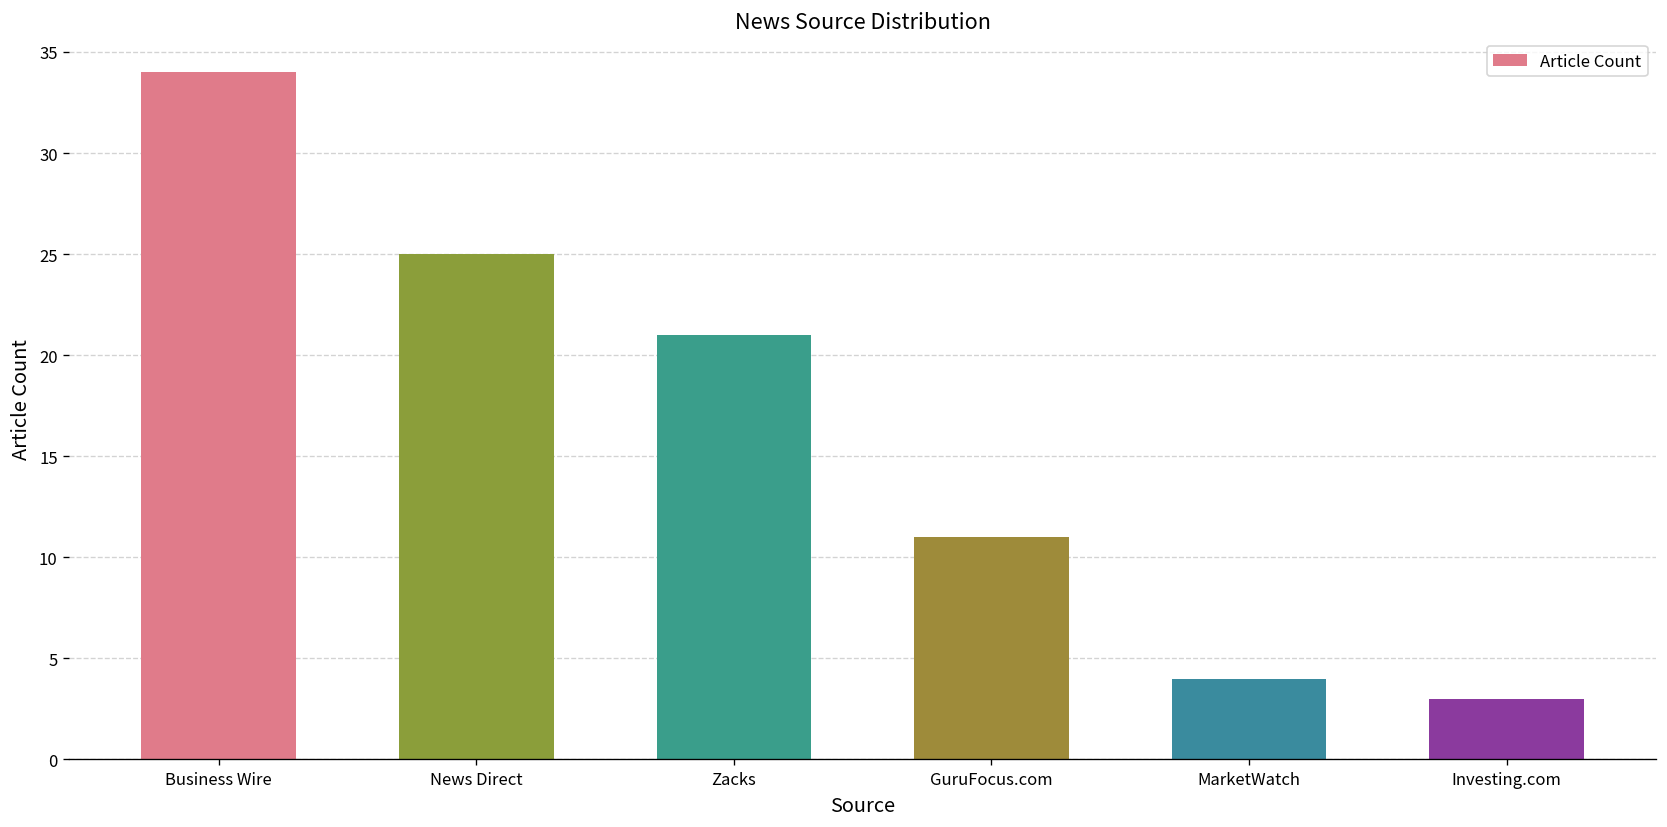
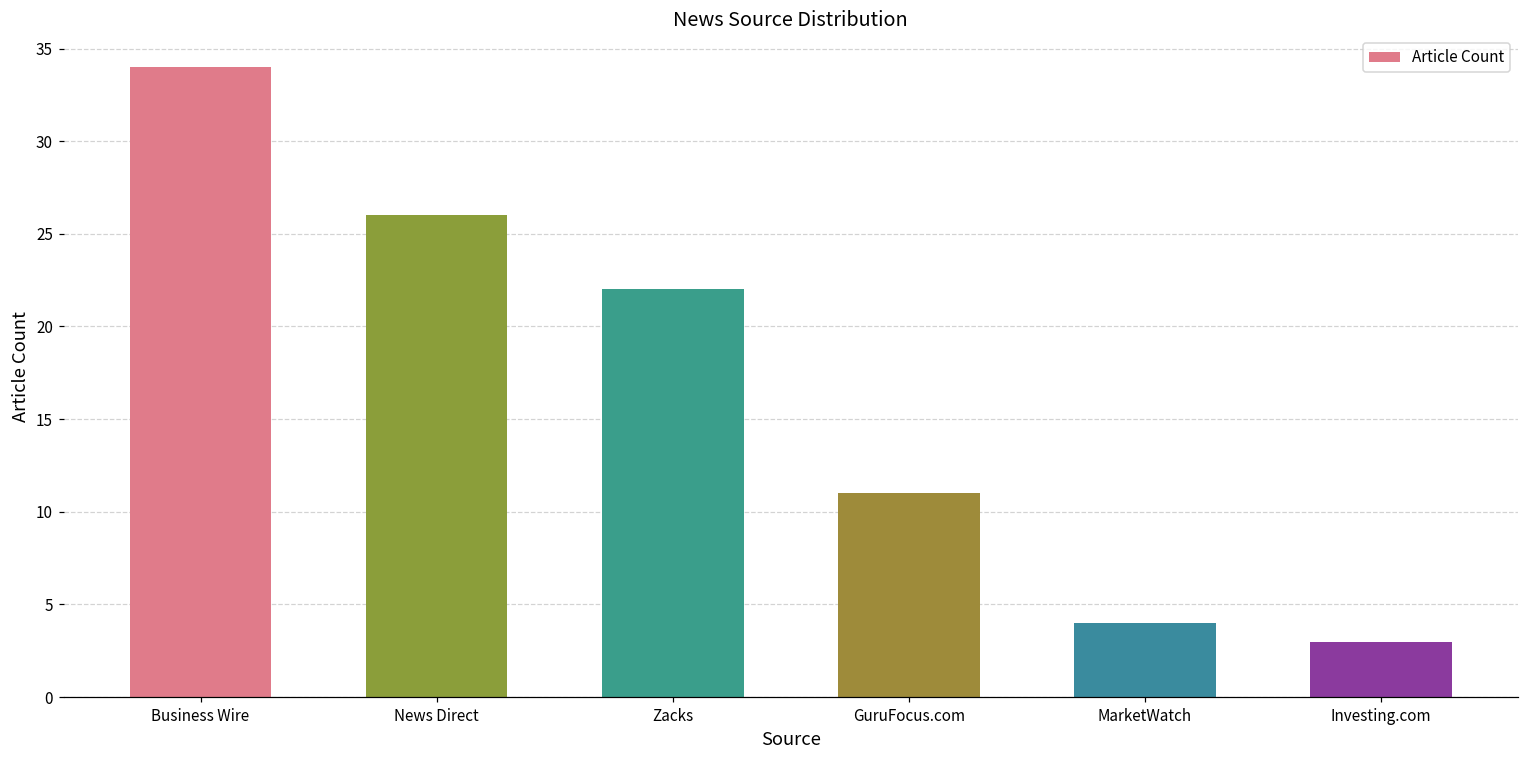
News Direct: 25 -> 26
Zacks: 21 -> 22
